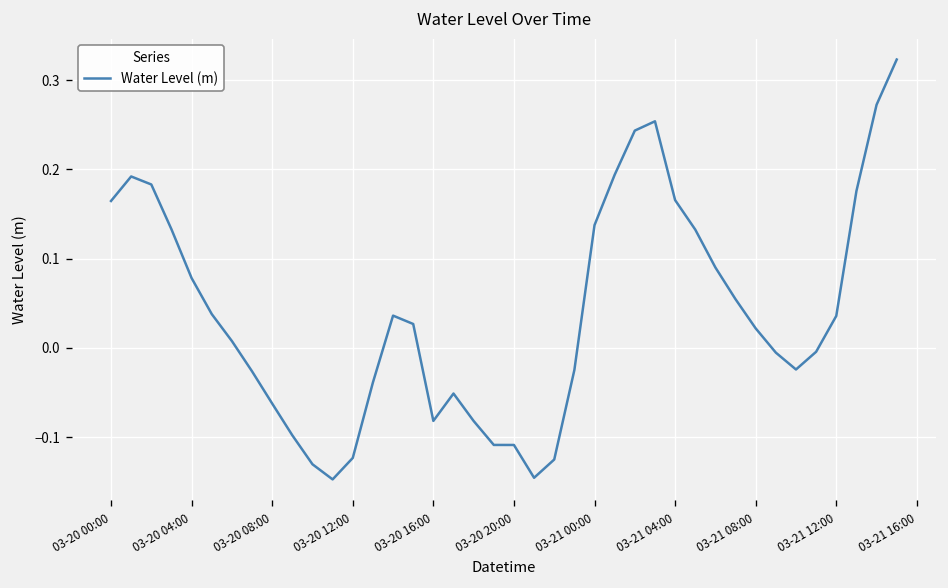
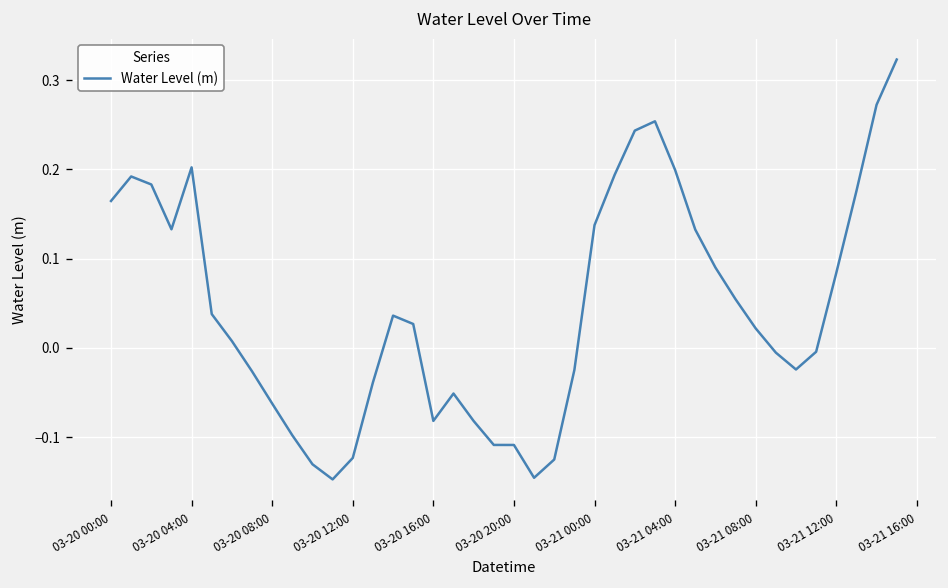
03-20 04:00: 0.08 -> 0.20
03-21 04:00: 0.17 -> 0.20
03-21 12:00: 0.04 -> 0.08
